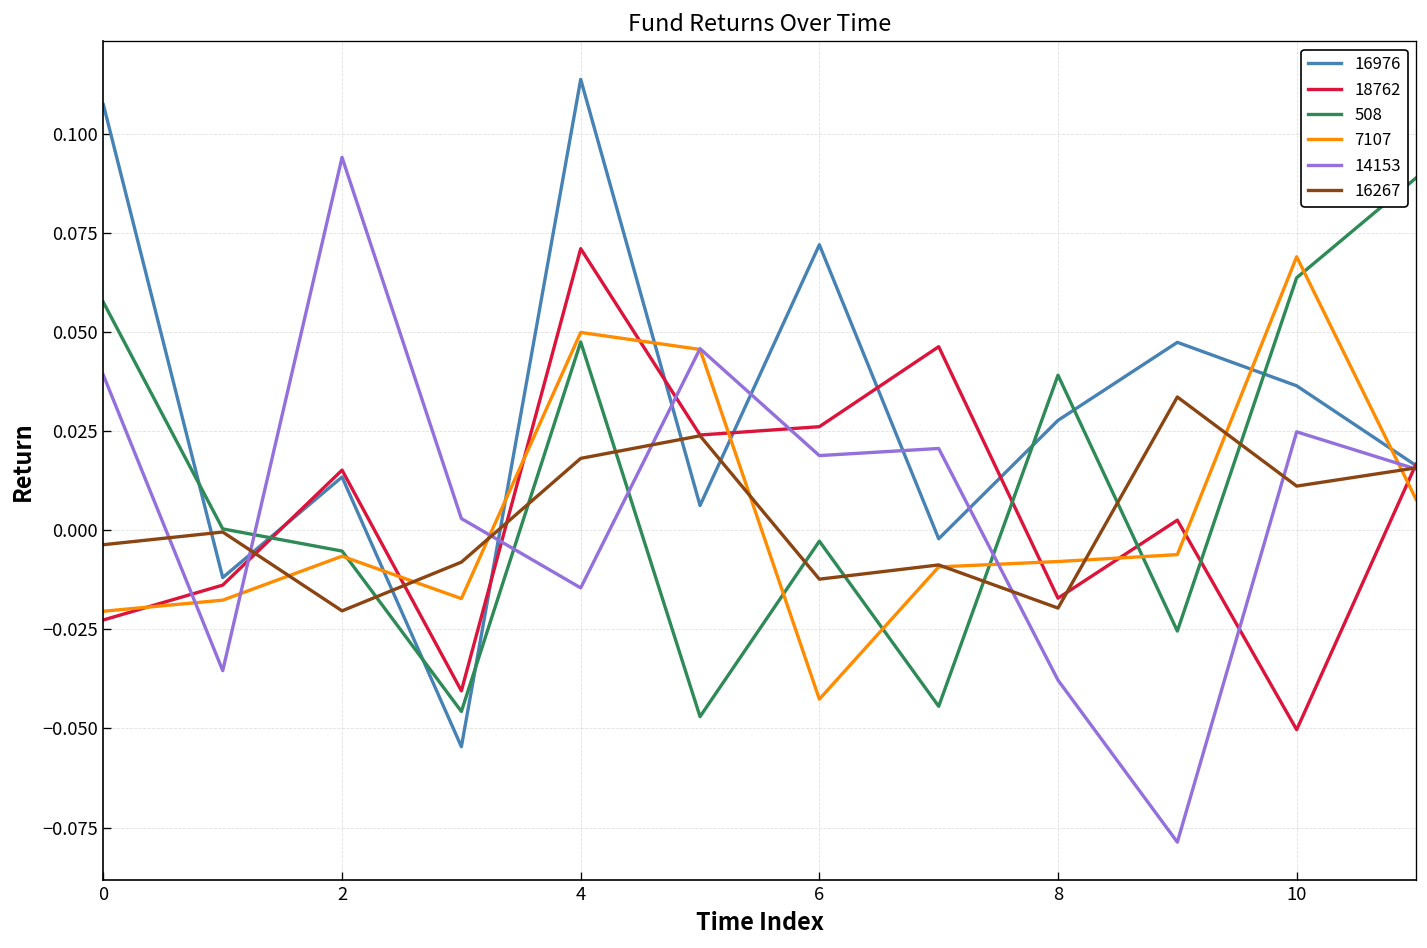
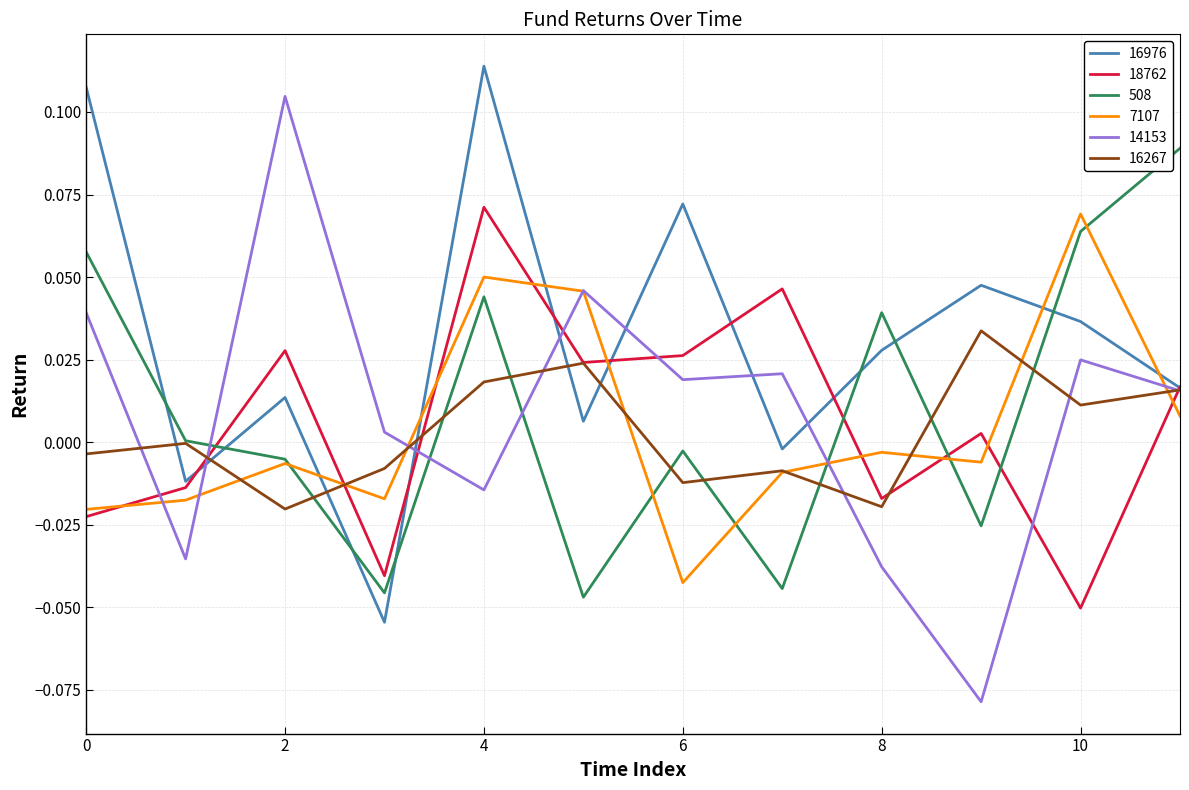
18762, 2: 0.015 -> 0.028
14153, 2: 0.094 -> 0.105
508, 4: 0.048 -> 0.044
7107, 8: -0.008 -> -0.003
